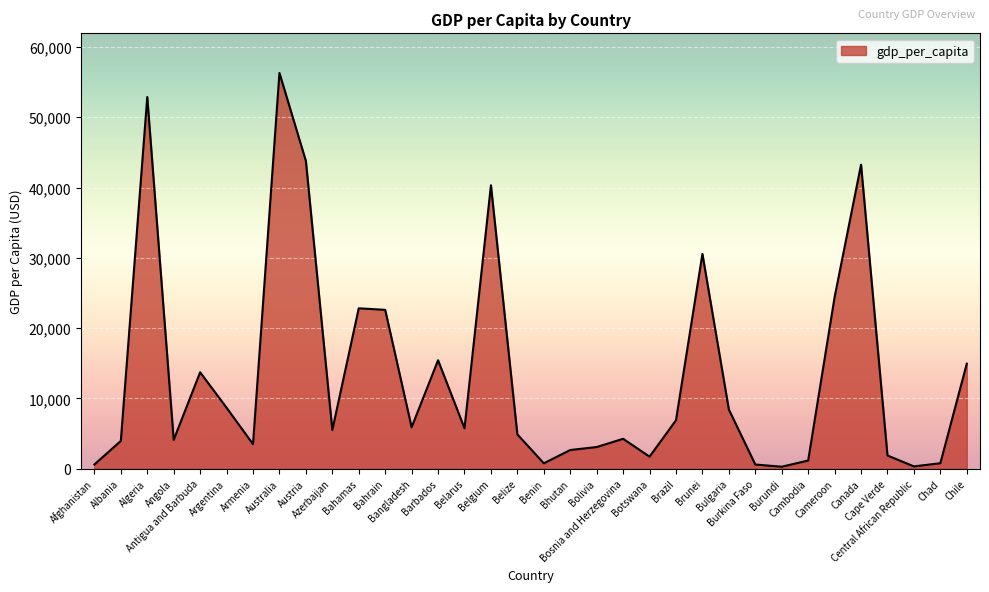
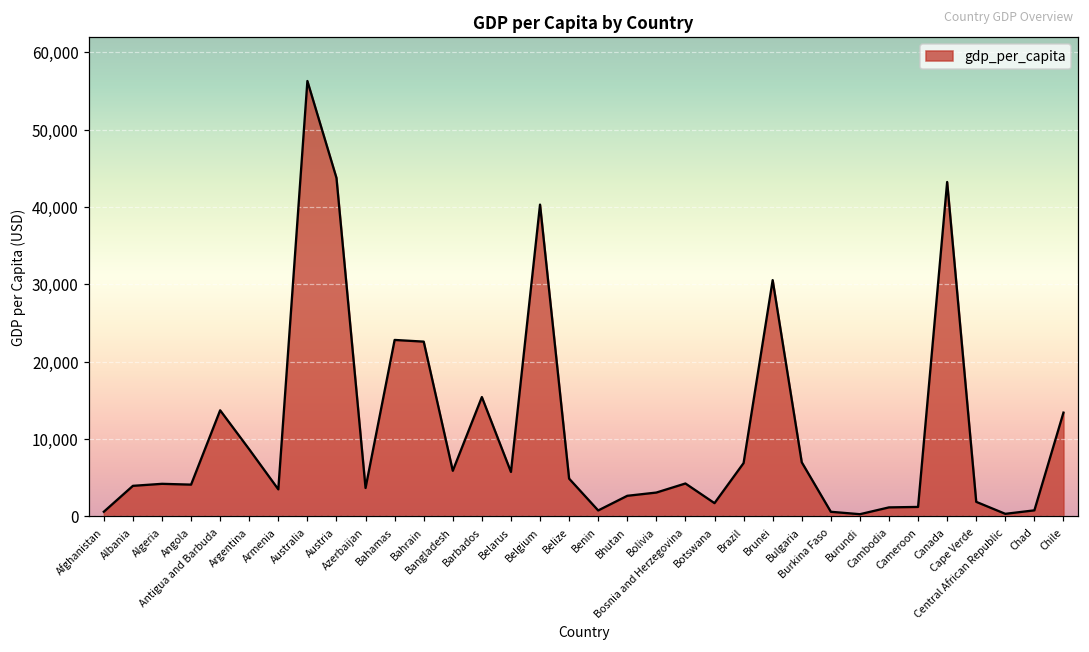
Algeria: 53,000 -> 4,000
Azerbaijan: 5,000 -> 4,000
Bulgaria: 8,000 -> 7,000
Cameroon: 24,000 -> 1,000
Chile: 15,000 -> 13,000
